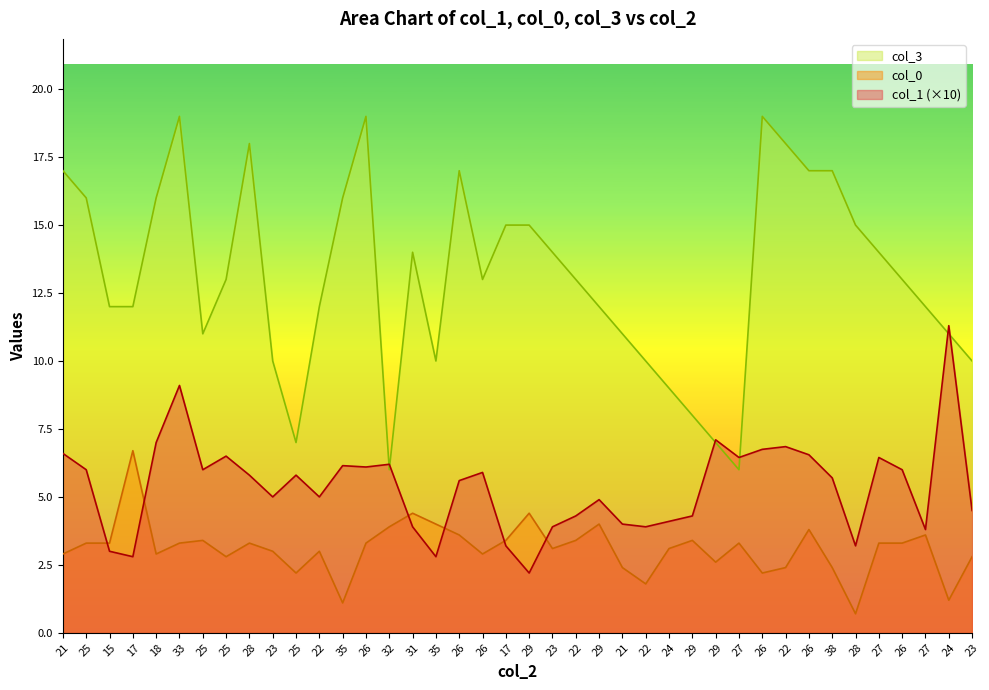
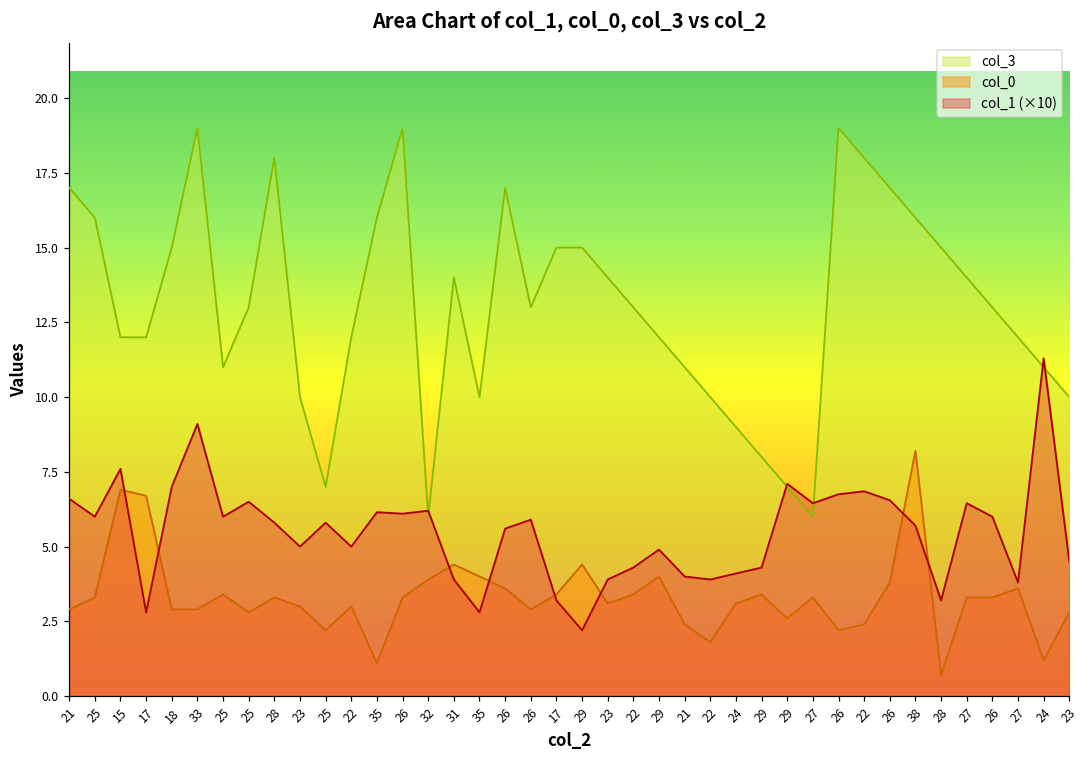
col_0, 15: 3.3 -> 6.9
col_1 (×10), 15: 3.0 -> 7.6
col_3, 18: 16 -> 15
col_0, 33: 3.3 -> 2.9
col_3, 38: 17 -> 16
col_0, 38: 2.4 -> 8.2
